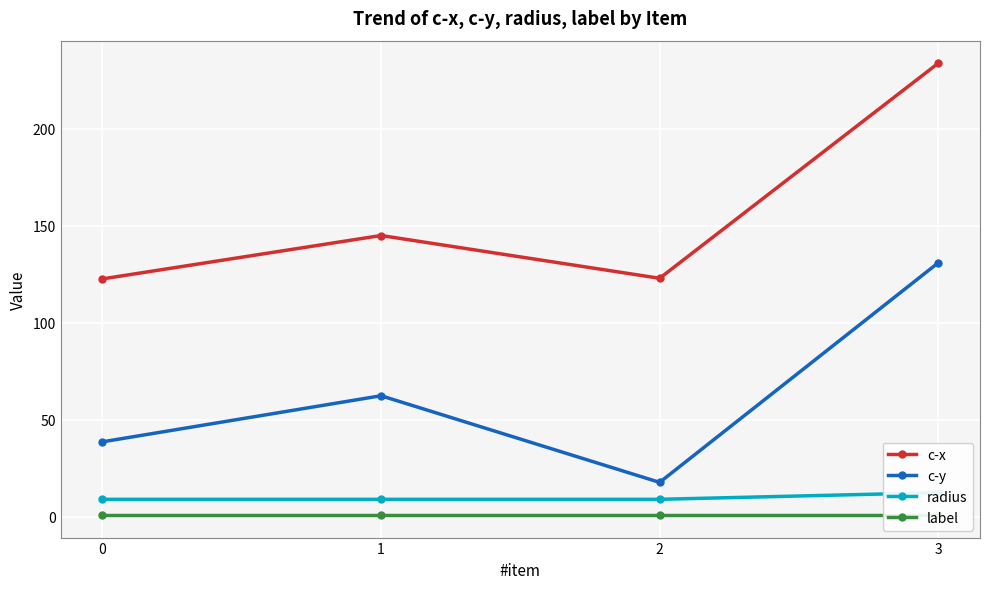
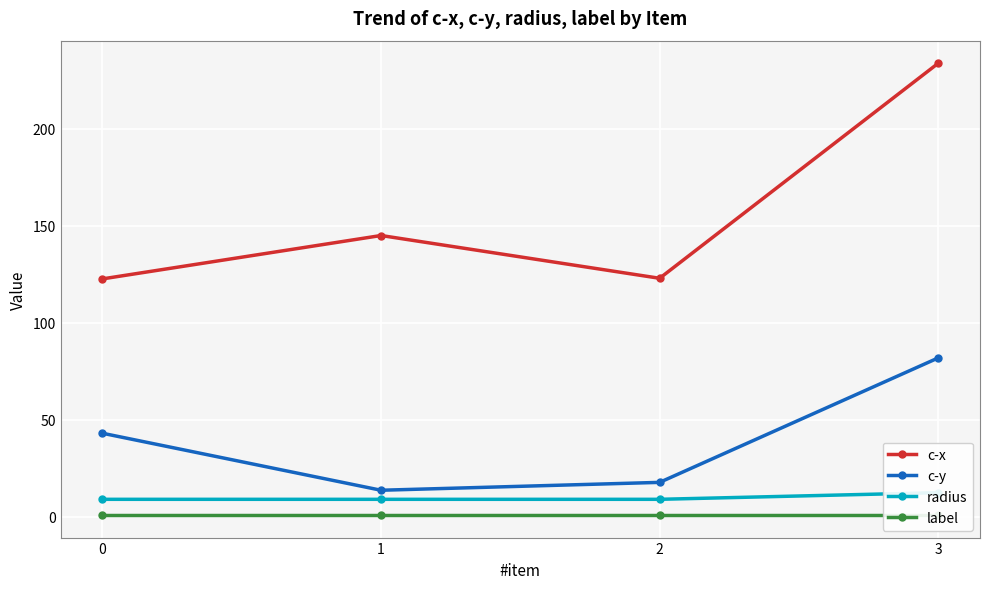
c-y, 0: 39 -> 43
c-y, 1: 62 -> 14
c-y, 3: 131 -> 82
